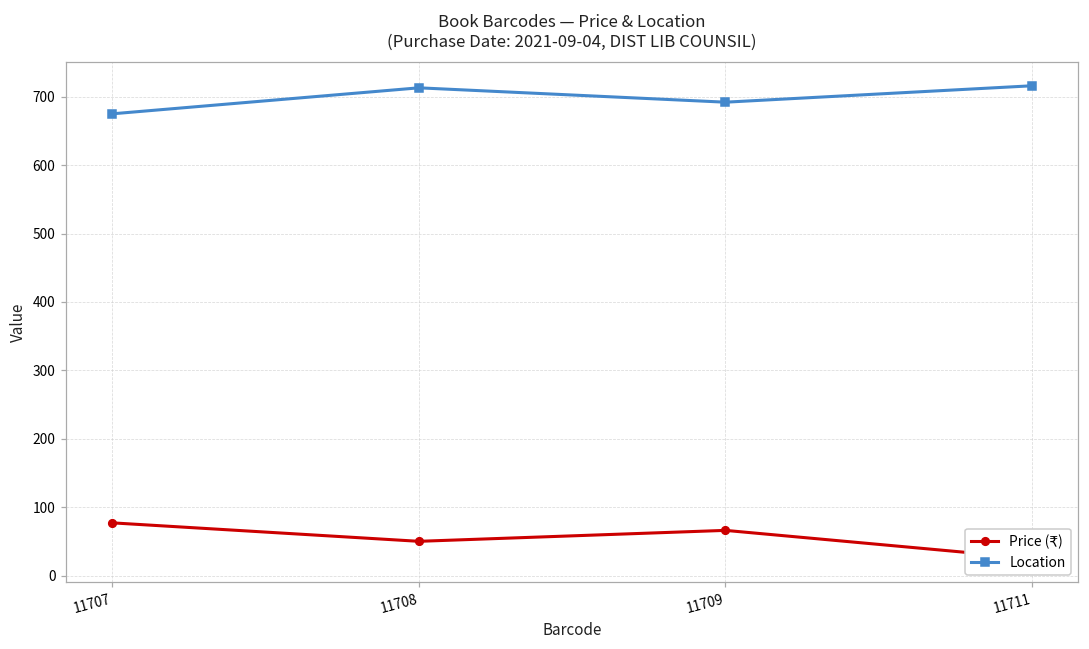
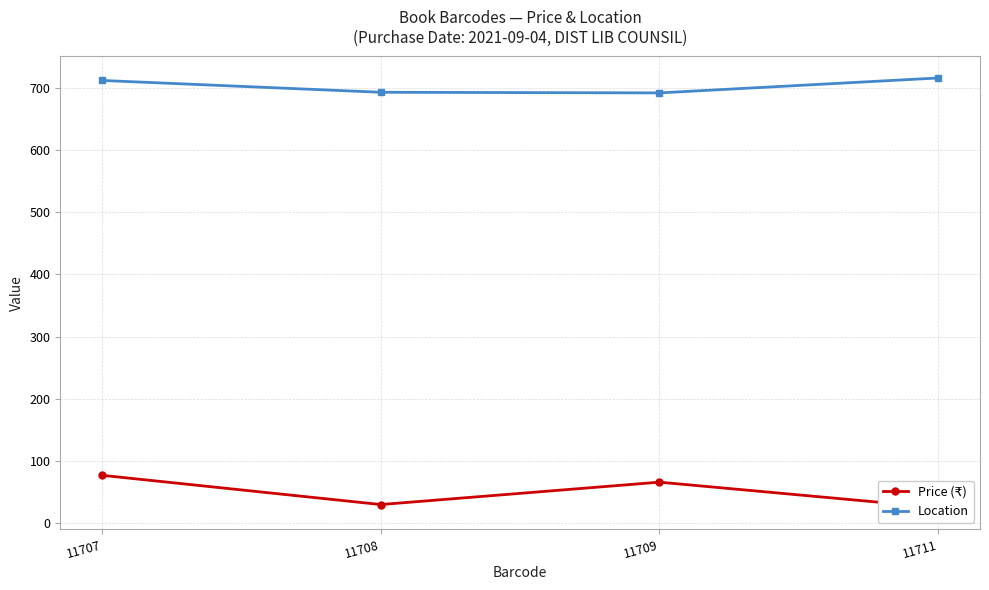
Location, 11707: 680 -> 710
Price (₹), 11708: 50 -> 30
Location, 11708: 710 -> 690
